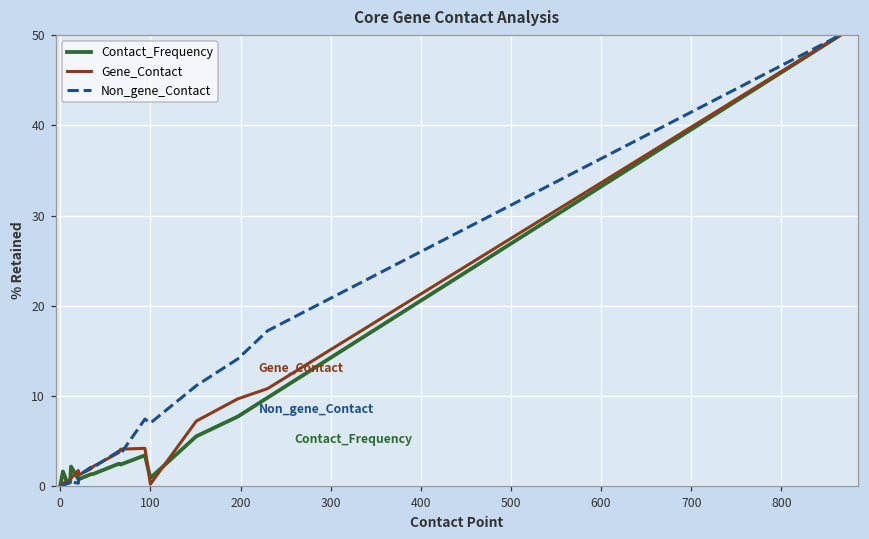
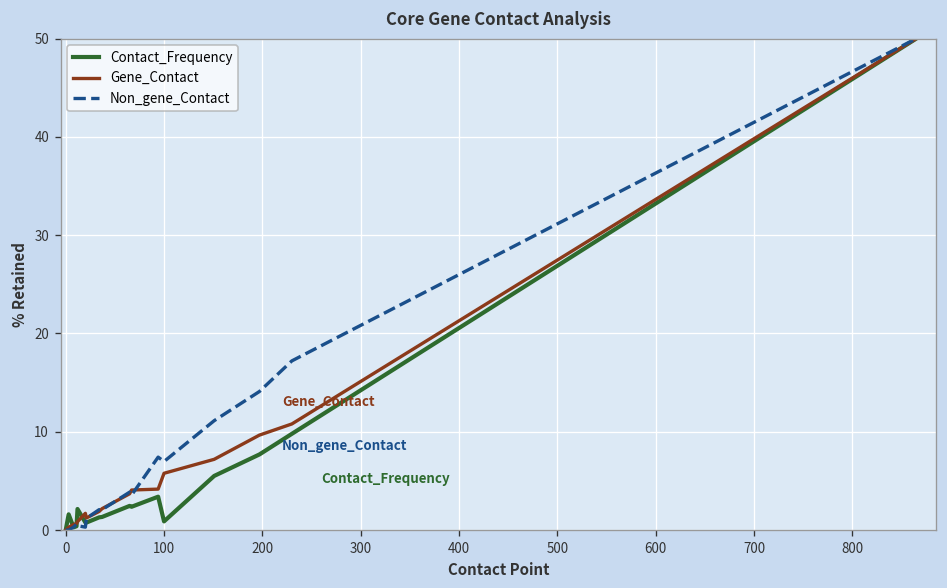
Gene_Contact, 100: 0 -> 6
